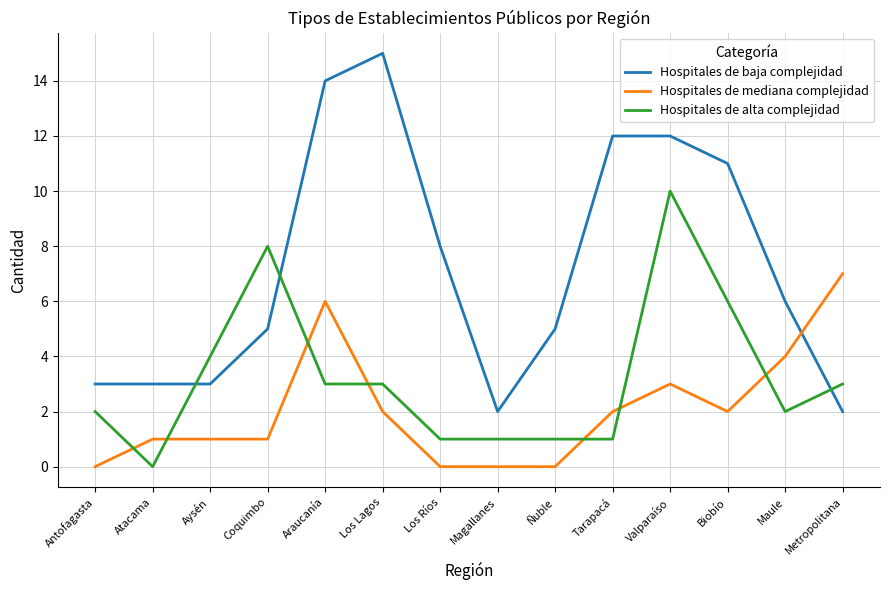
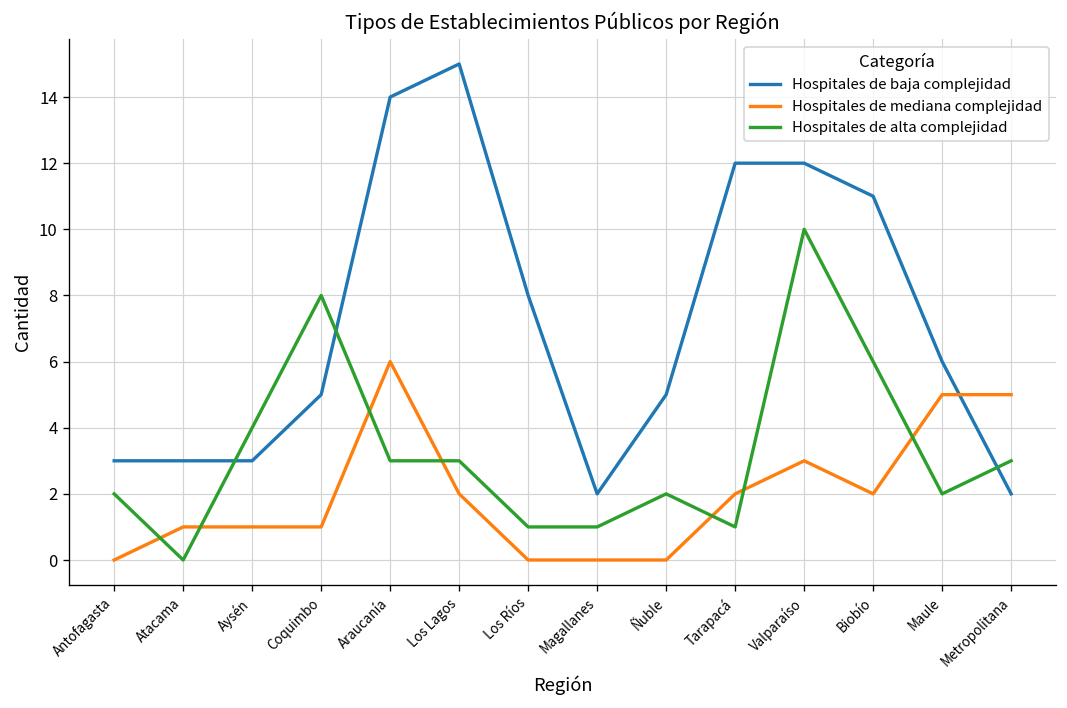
Hospitales de alta complejidad, Ñuble: 1 -> 2
Hospitales de mediana complejidad, Maule: 4 -> 5
Hospitales de mediana complejidad, Metropolitana: 7 -> 5
